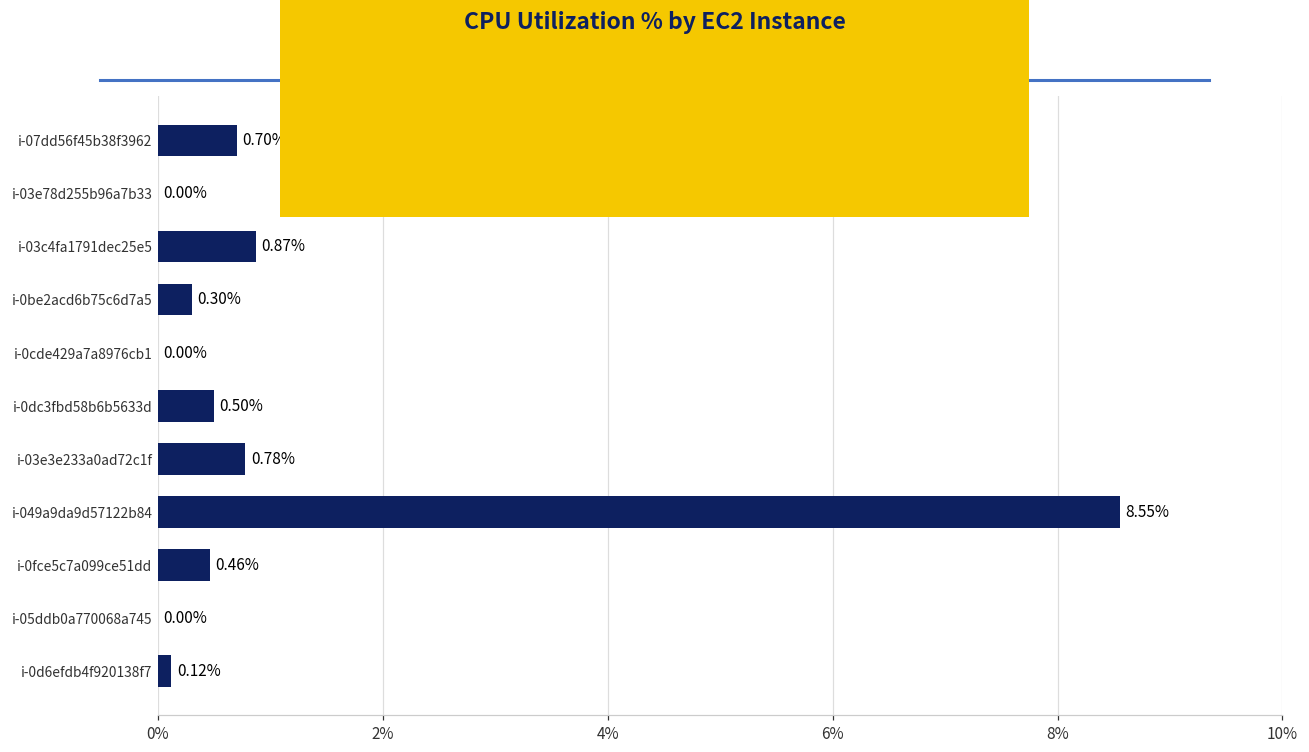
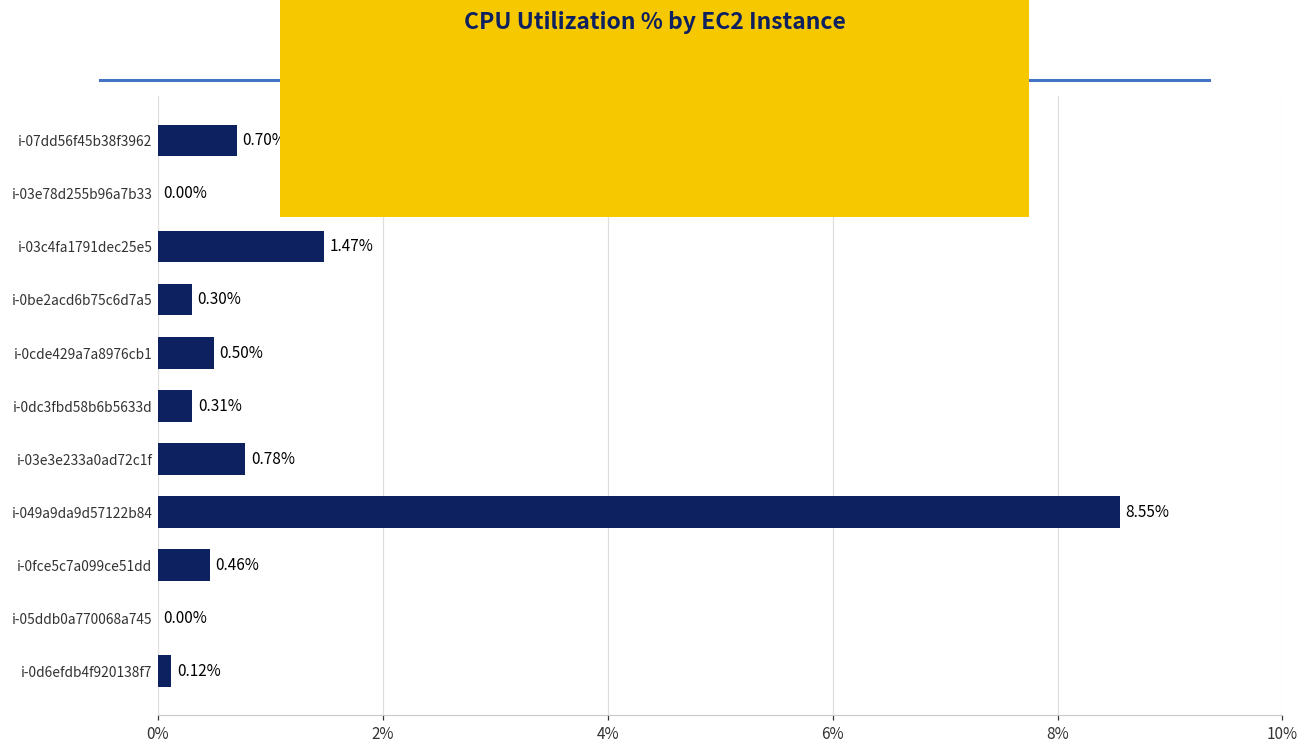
i-03c4fa1791dec25e5: 0.87% -> 1.47%
i-0cde429a7a8976cb1: 0.00% -> 0.50%
i-0dc3fbd58b6b5633d: 0.50% -> 0.31%
